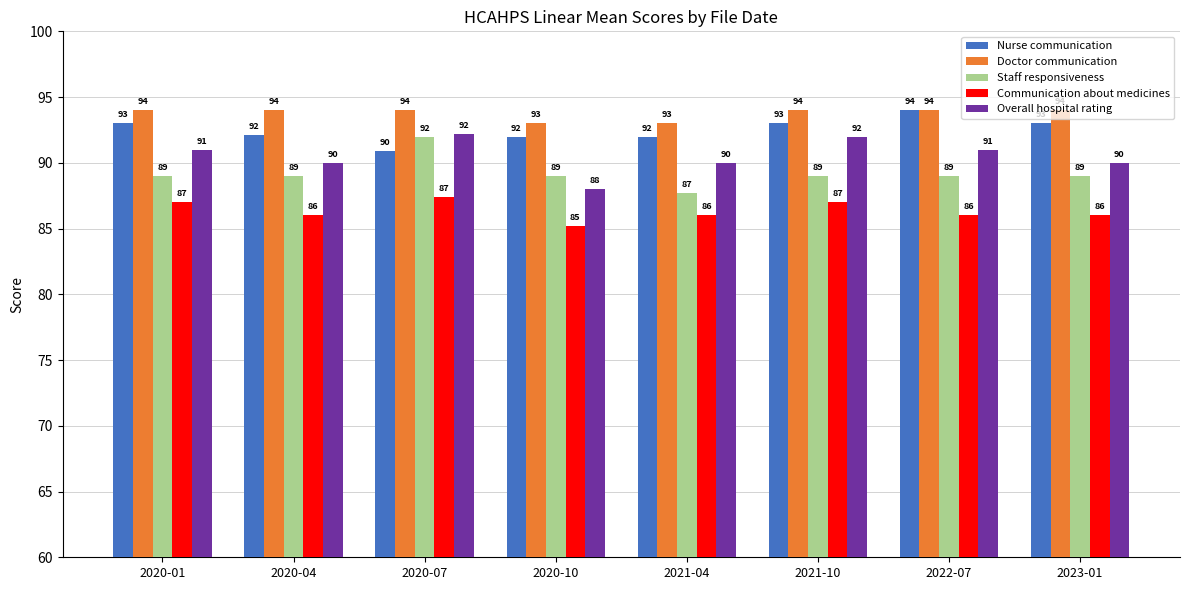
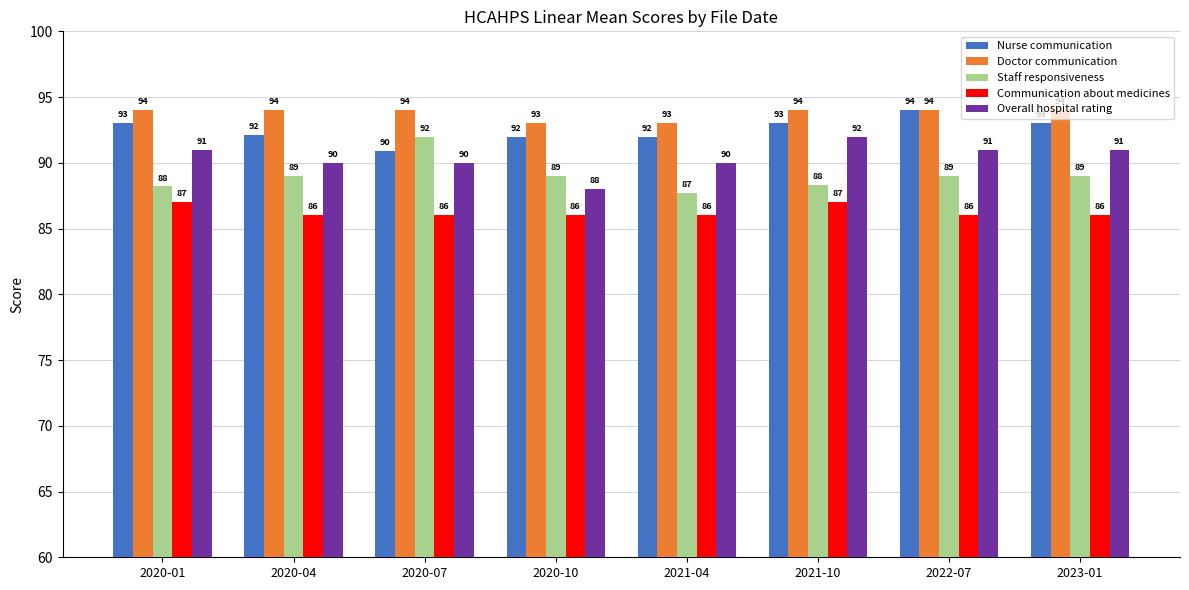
Staff responsiveness, 2020-01: 89 -> 88
Communication about medicines, 2020-07: 87 -> 86
Overall hospital rating, 2020-07: 92 -> 90
Communication about medicines, 2020-10: 85 -> 86
Staff responsiveness, 2021-10: 89 -> 88
Overall hospital rating, 2023-01: 90 -> 91
